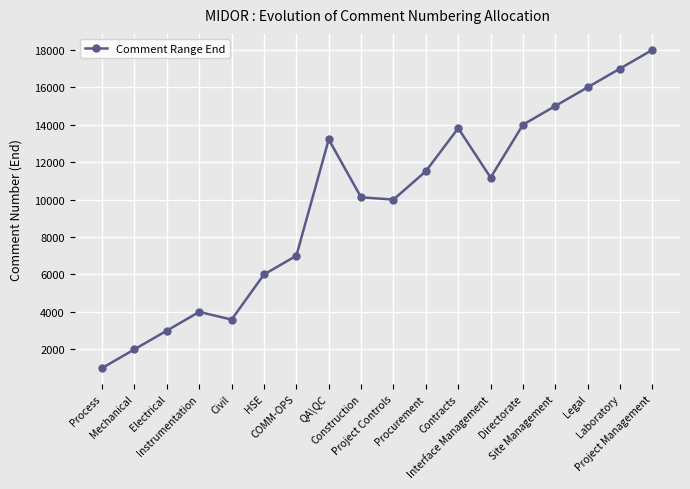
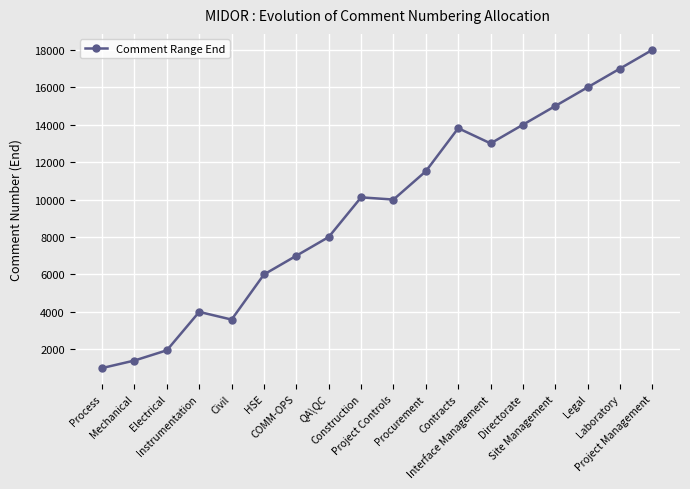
Mechanical: 2000 -> 1400
Electrical: 3000 -> 1900
QA\QC: 13200 -> 8000
Interface Management: 11200 -> 13000
